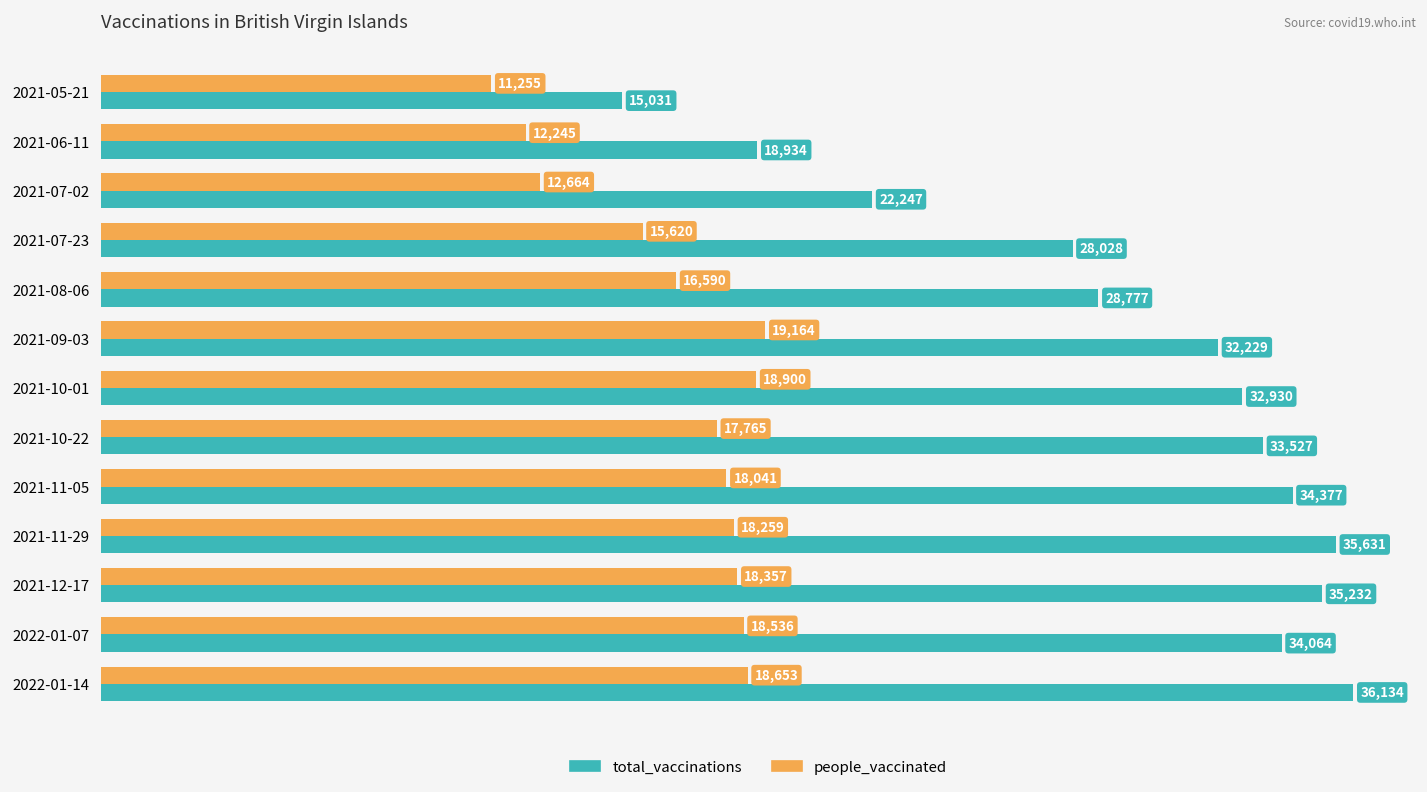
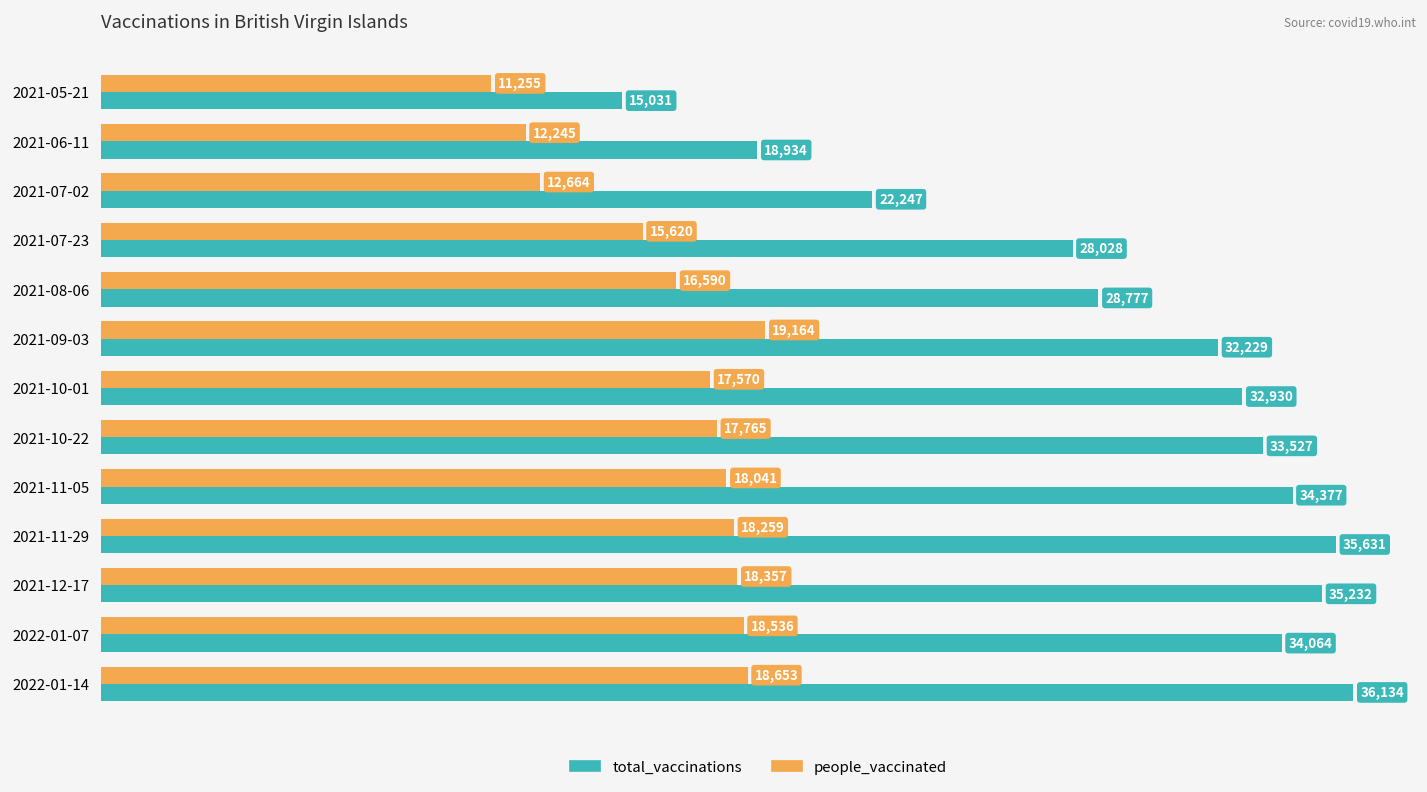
people_vaccinated, 2021-10-01: 18,900 -> 17,570
